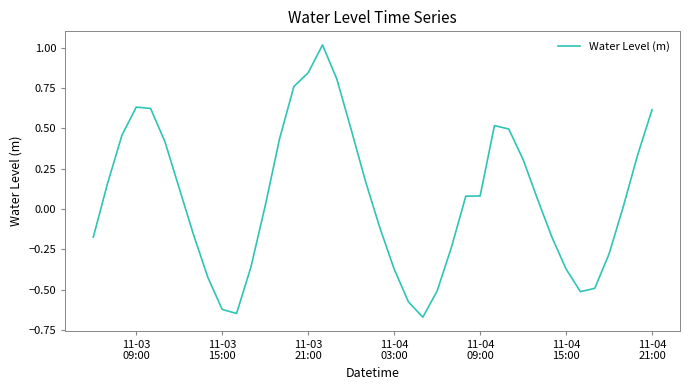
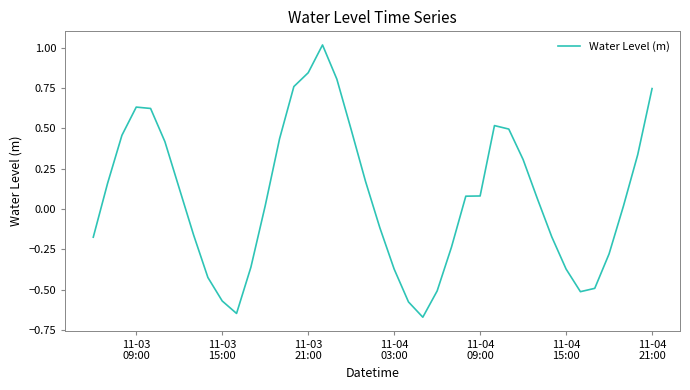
11-03 15:00: -0.62 -> -0.57
11-04 21:00: 0.62 -> 0.75
